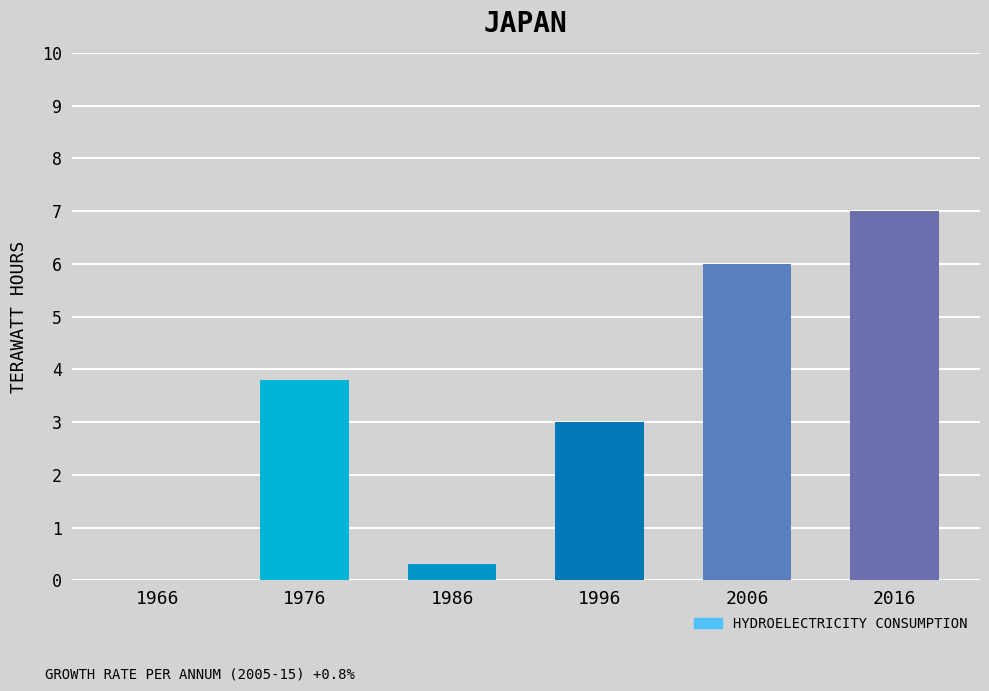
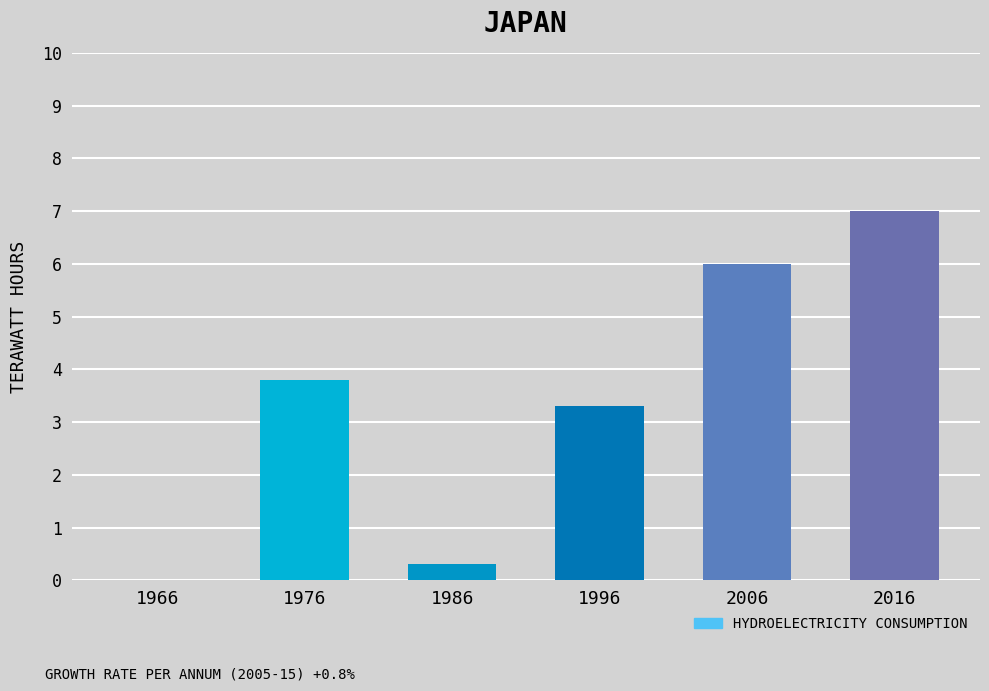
1996: 3.0 -> 3.3
